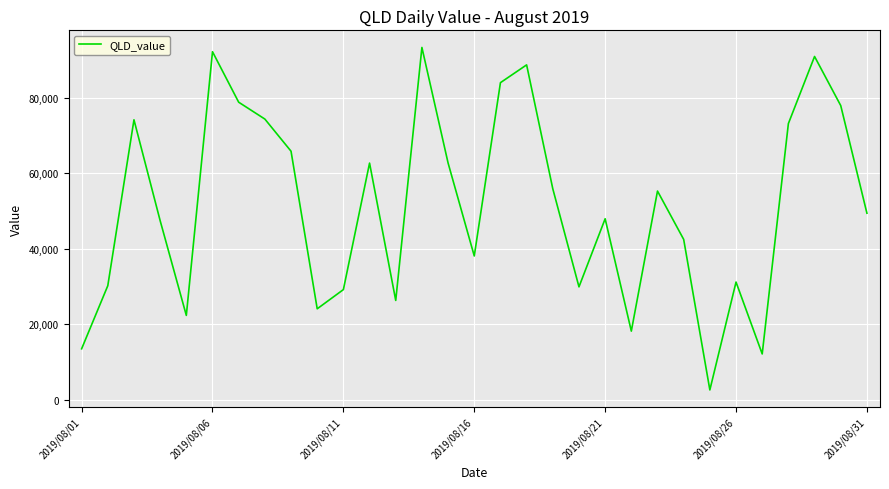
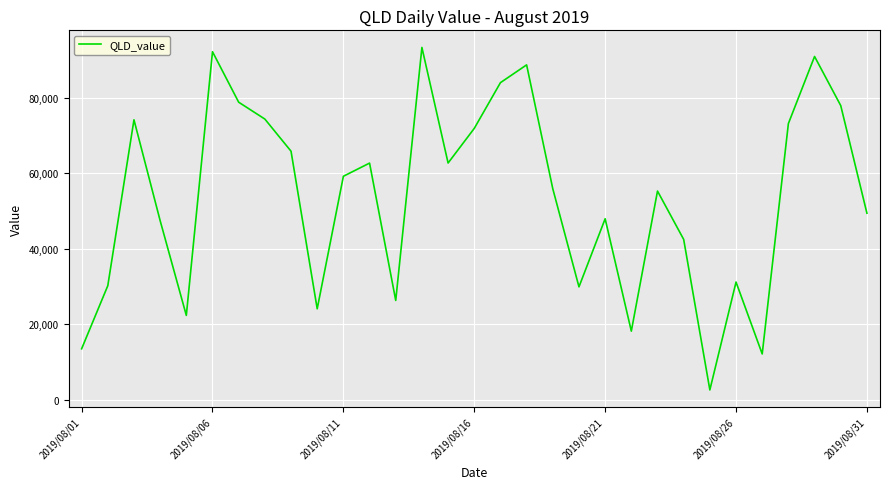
2019/08/11: 29,000 -> 59,000
2019/08/16: 38,000 -> 72,000
